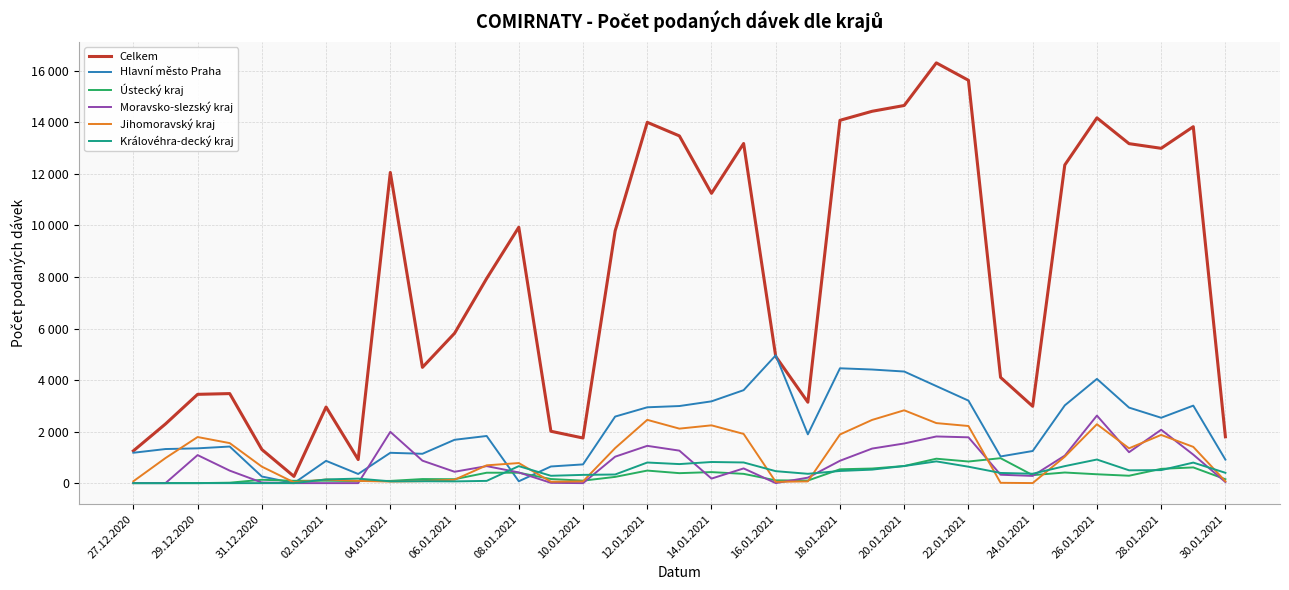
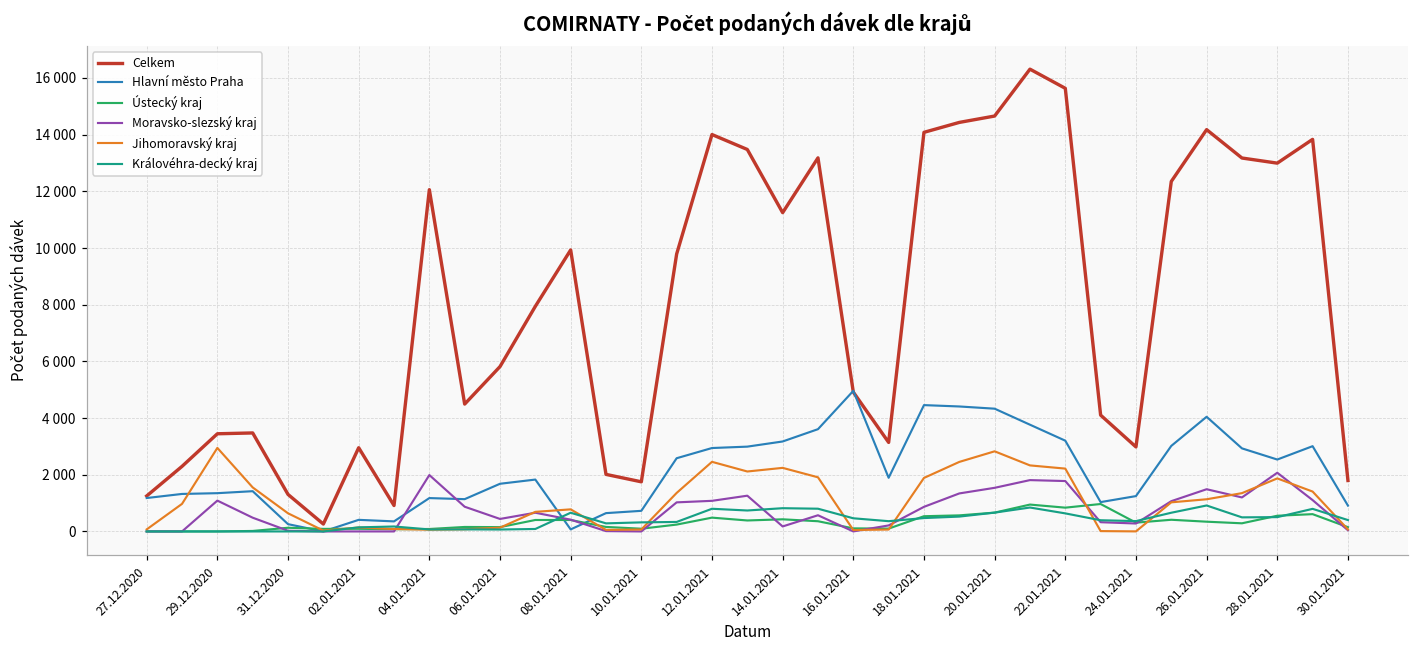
Jihomoravský kraj, 29.12.2020: 1800 -> 2900
Hlavní město Praha, 02.01.2021: 900 -> 400
Moravsko-slezský kraj, 12.01.2021: 1400 -> 1100
Moravsko-slezský kraj, 26.01.2021: 2600 -> 1500
Jihomoravský kraj, 26.01.2021: 2300 -> 1100
